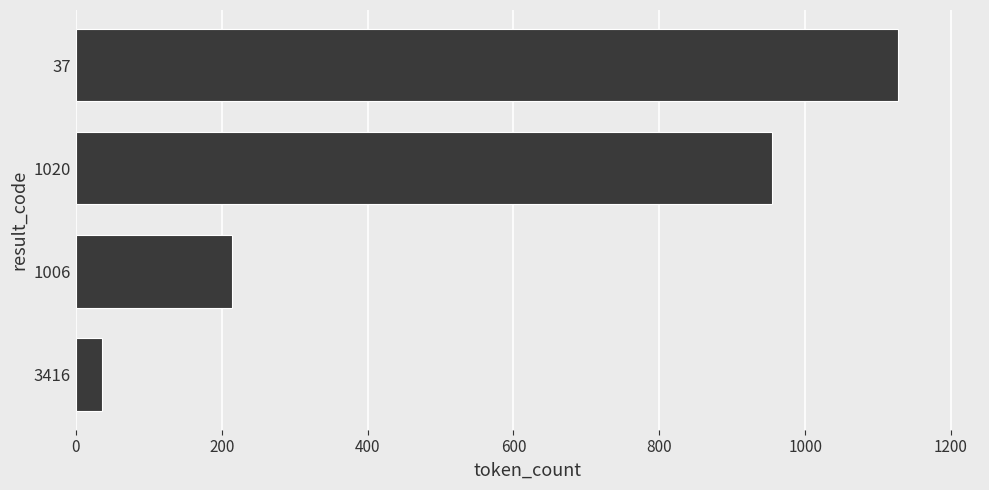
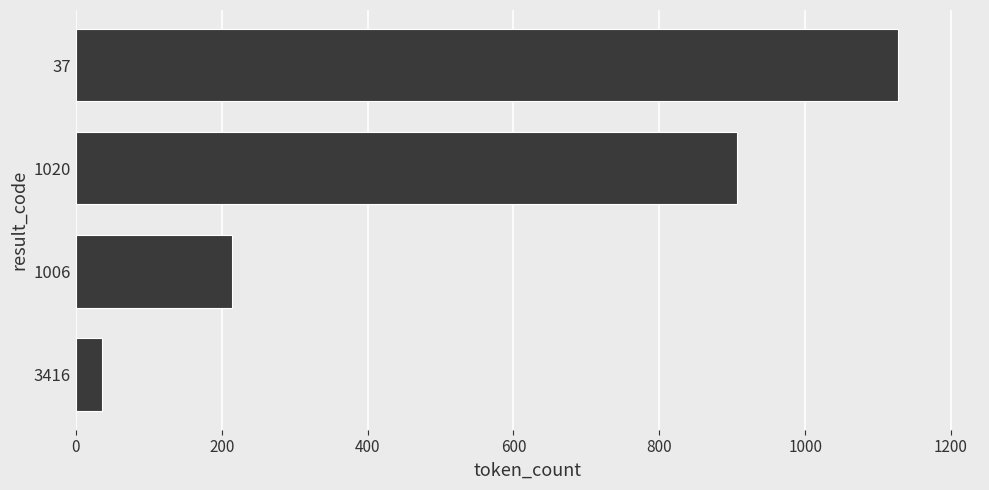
1020: 950 -> 910
